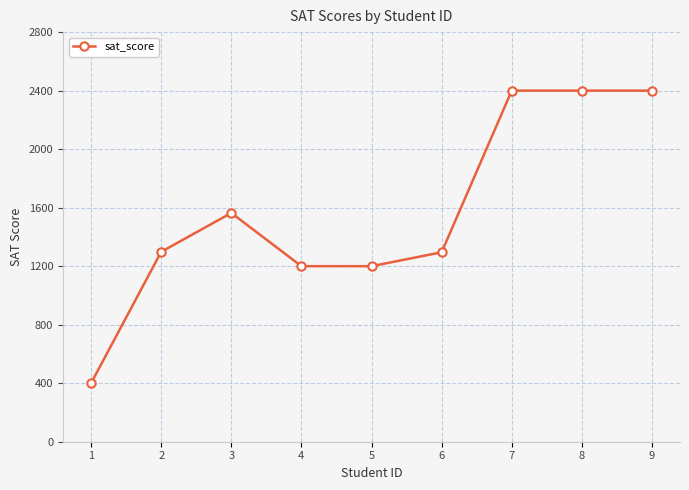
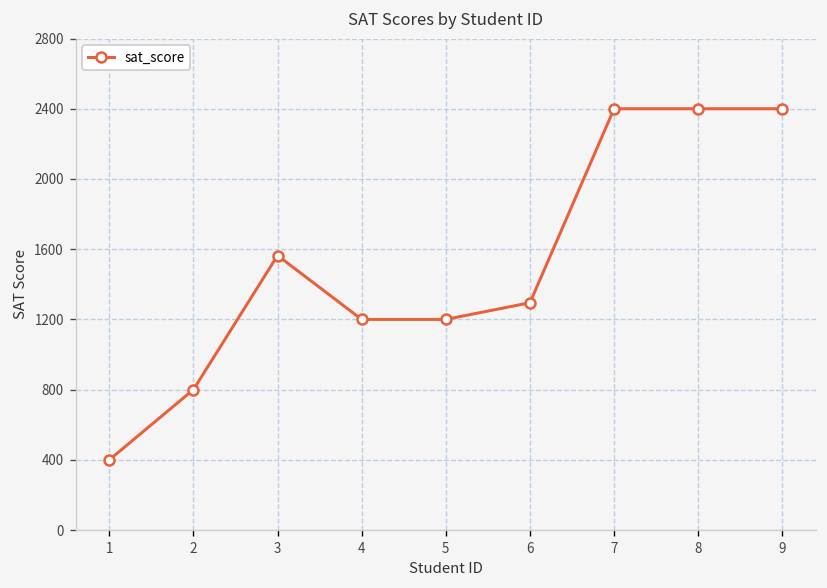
2: 1300 -> 800
